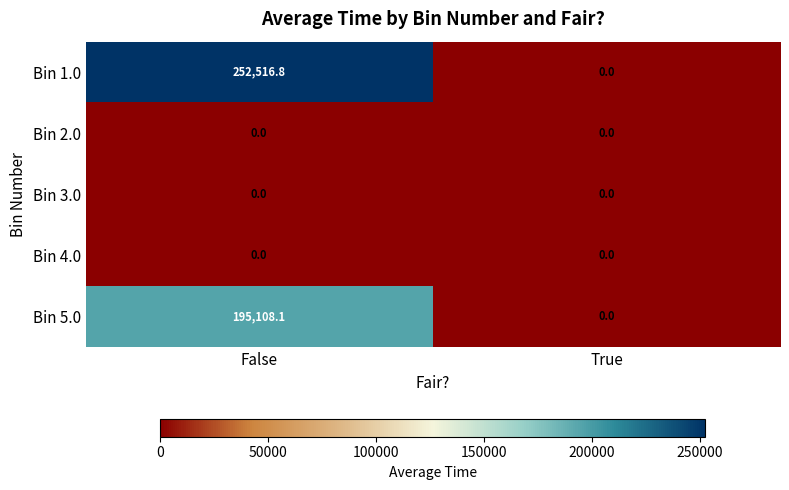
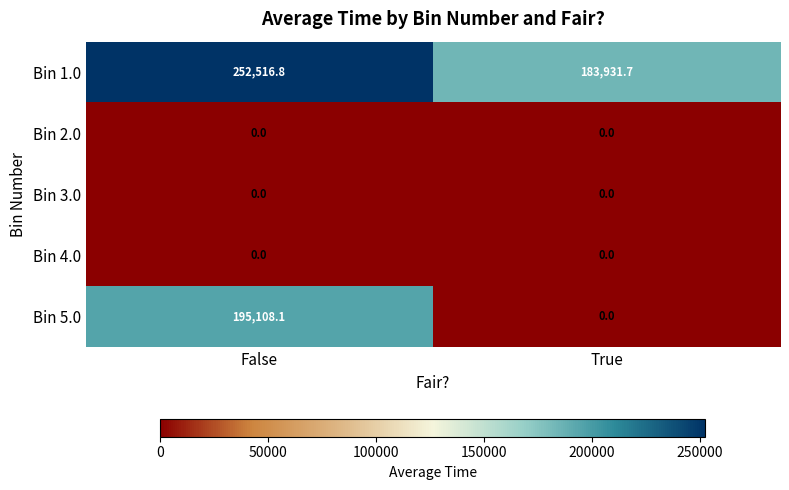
Bin 1.0, True: 0.0 -> 183,931.7
